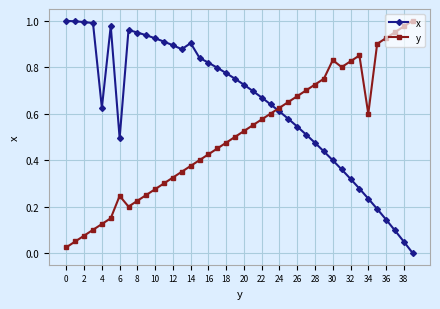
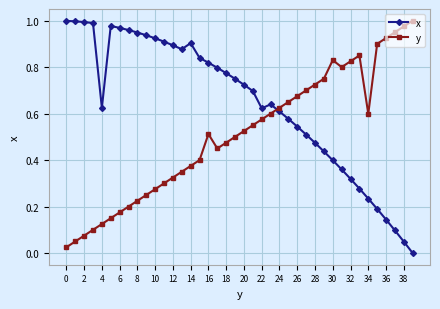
x, 6: 0.49 -> 0.97
y, 6: 0.25 -> 0.18
y, 16: 0.43 -> 0.51
x, 22: 0.67 -> 0.62
